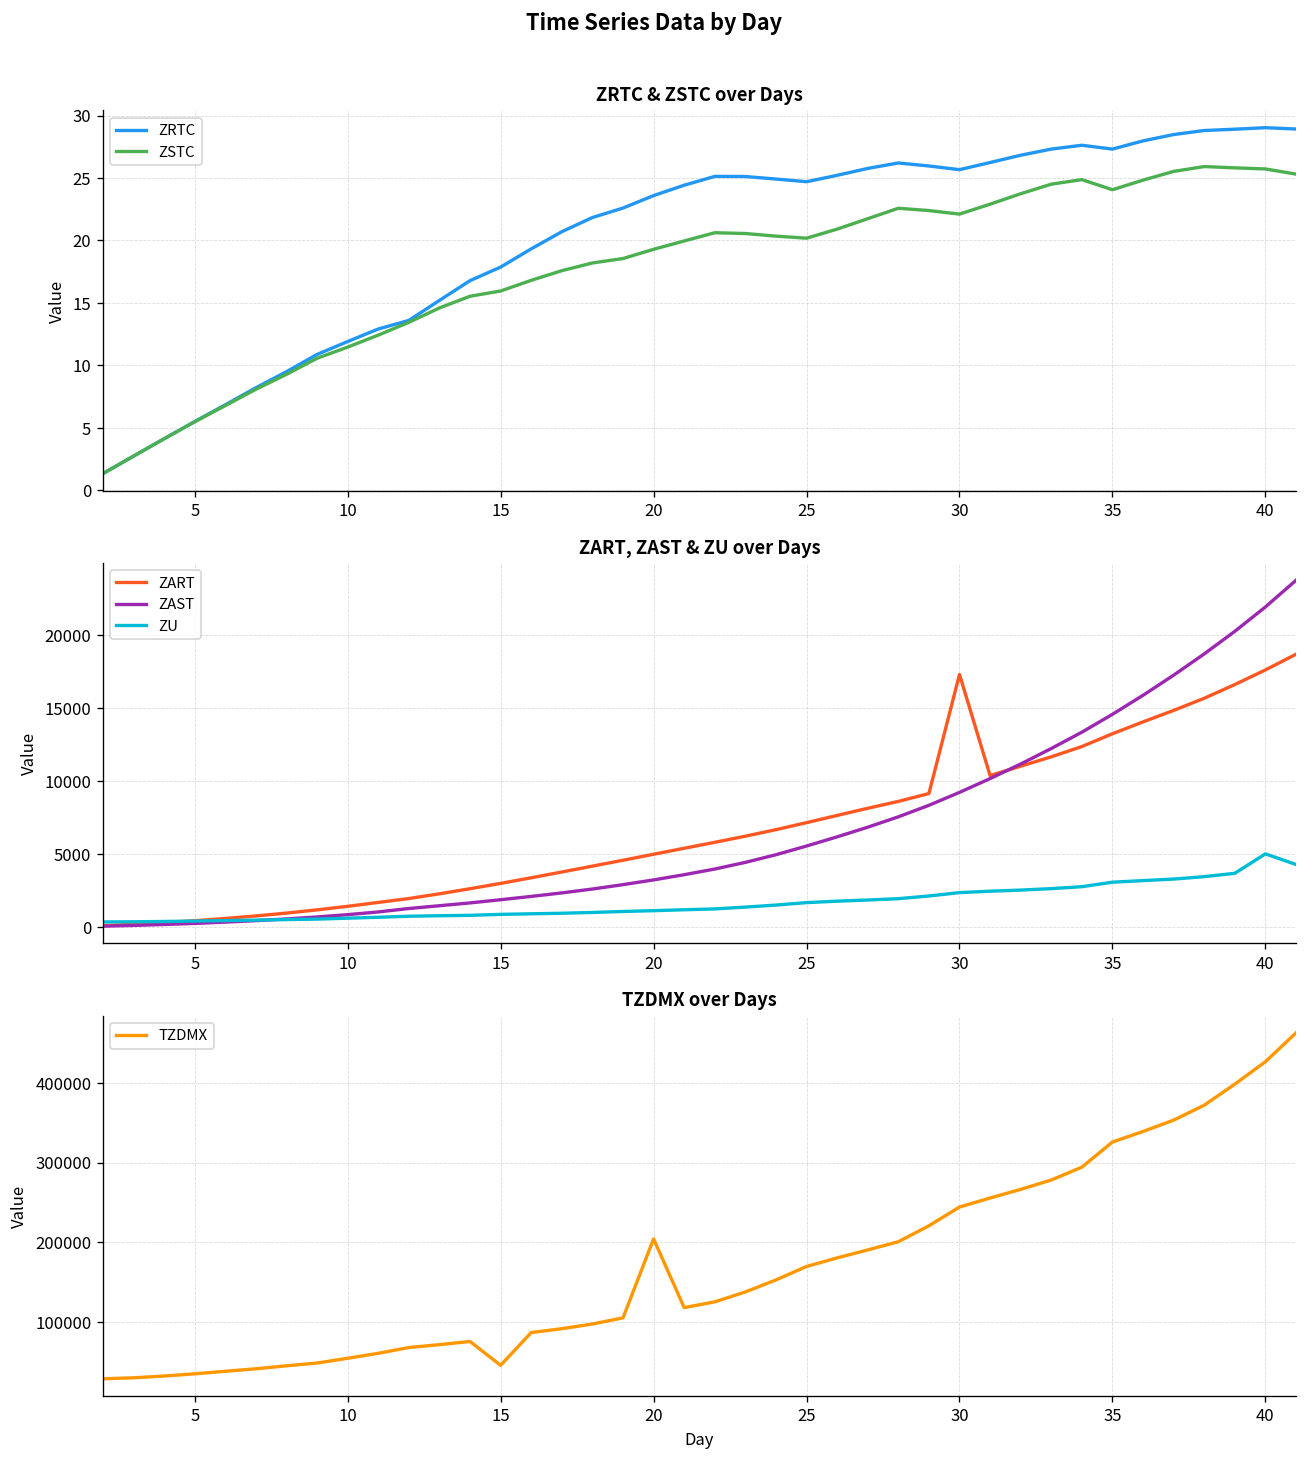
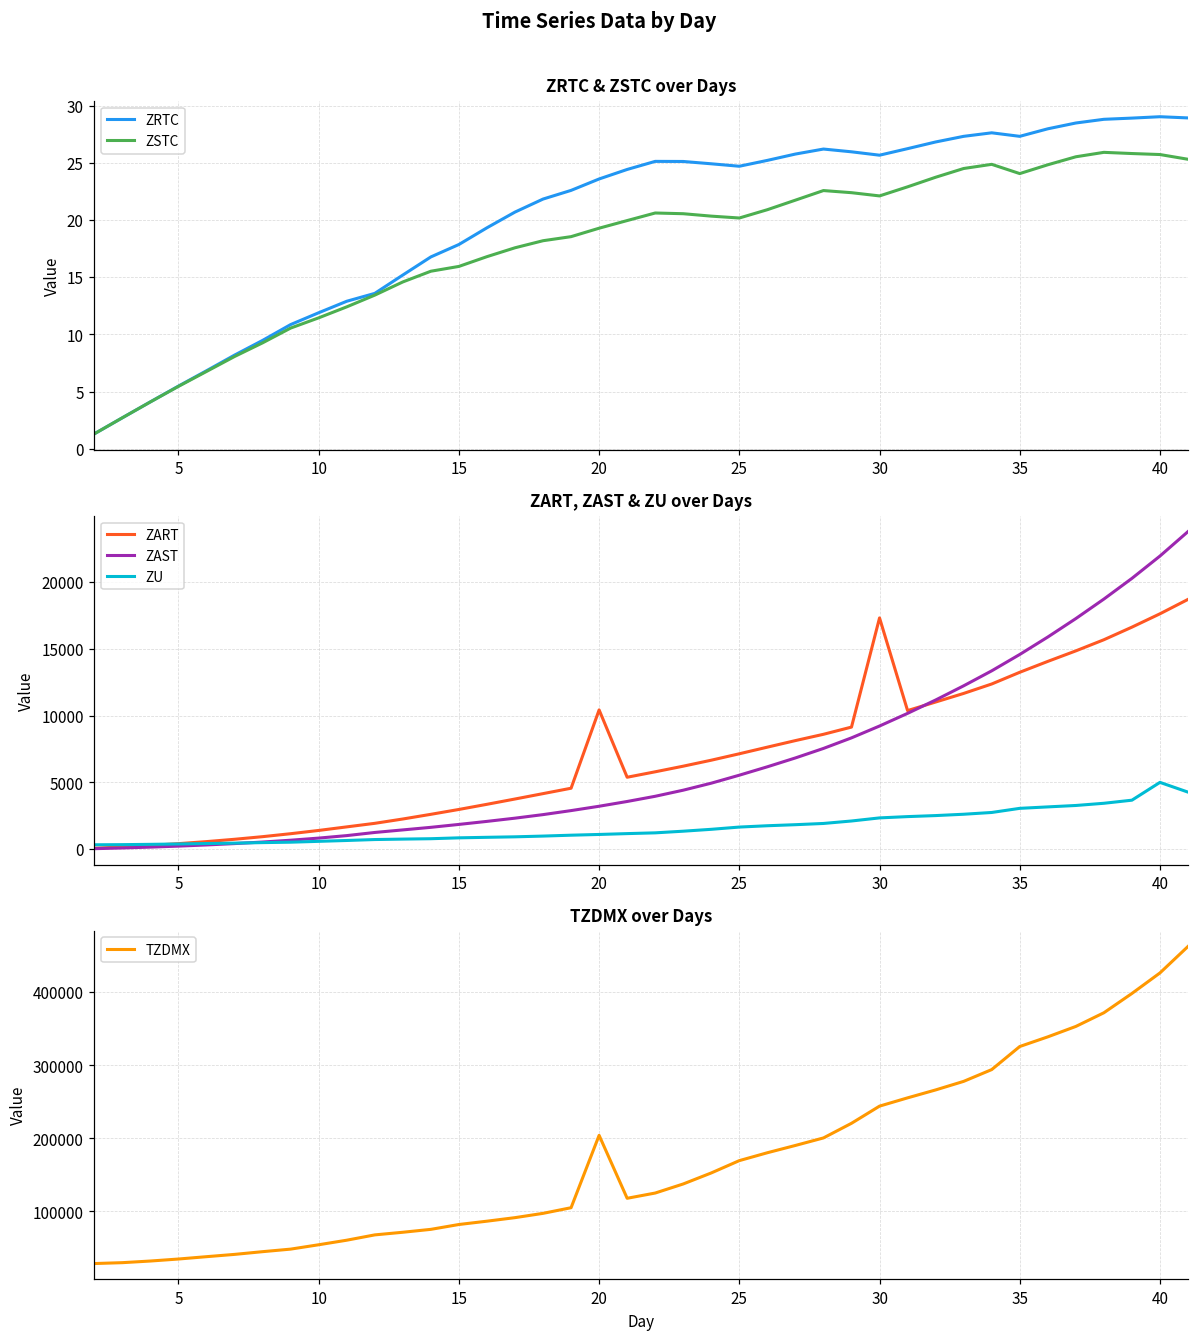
ZART, ZAST & ZU over Days, ZART, 20: 5000 -> 10400
TZDMX over Days, 15: 50000 -> 80000
